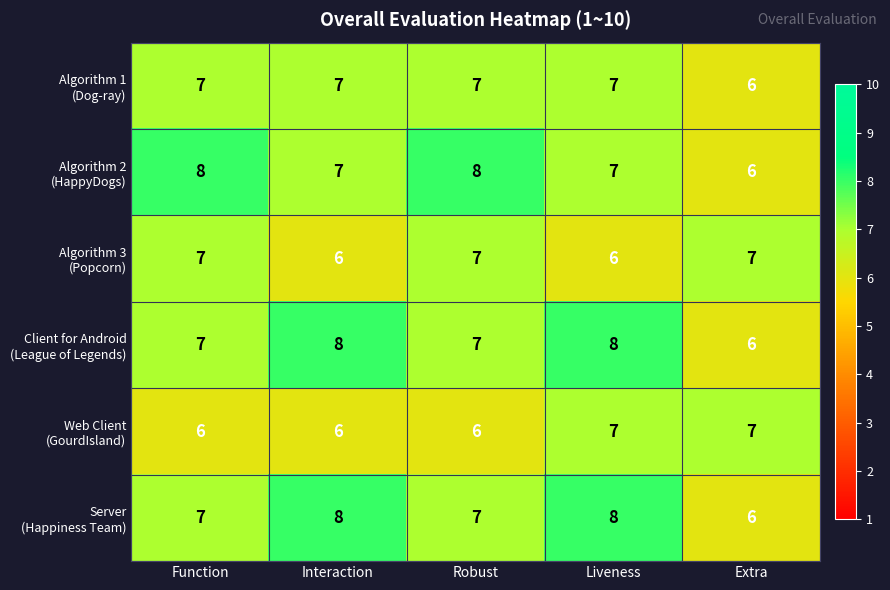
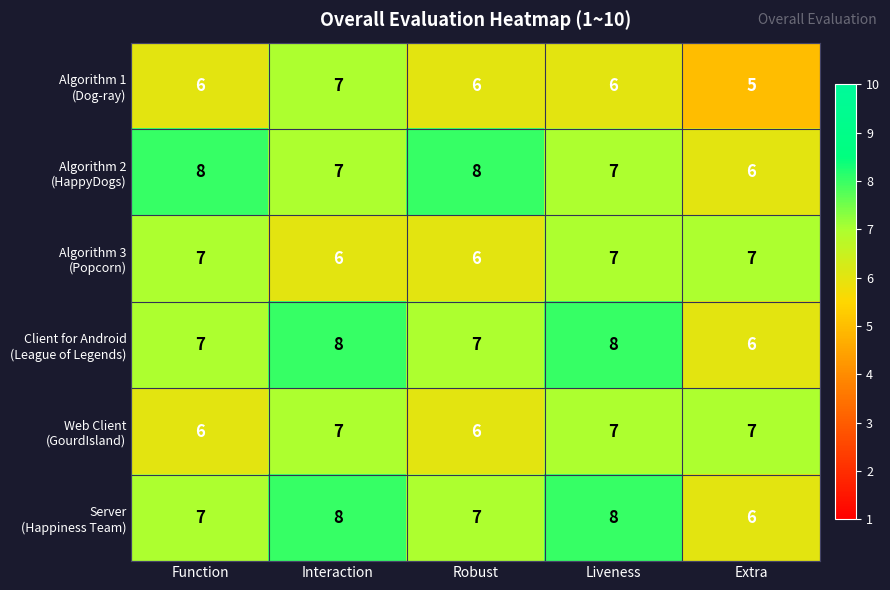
Algorithm 1 (Dog-ray), Function: 7 -> 6
Algorithm 1 (Dog-ray), Robust: 7 -> 6
Algorithm 1 (Dog-ray), Liveness: 7 -> 6
Algorithm 1 (Dog-ray), Extra: 6 -> 5
Algorithm 3 (Popcorn), Robust: 7 -> 6
Algorithm 3 (Popcorn), Liveness: 6 -> 7
Web Client (GourdIsland), Interaction: 6 -> 7
